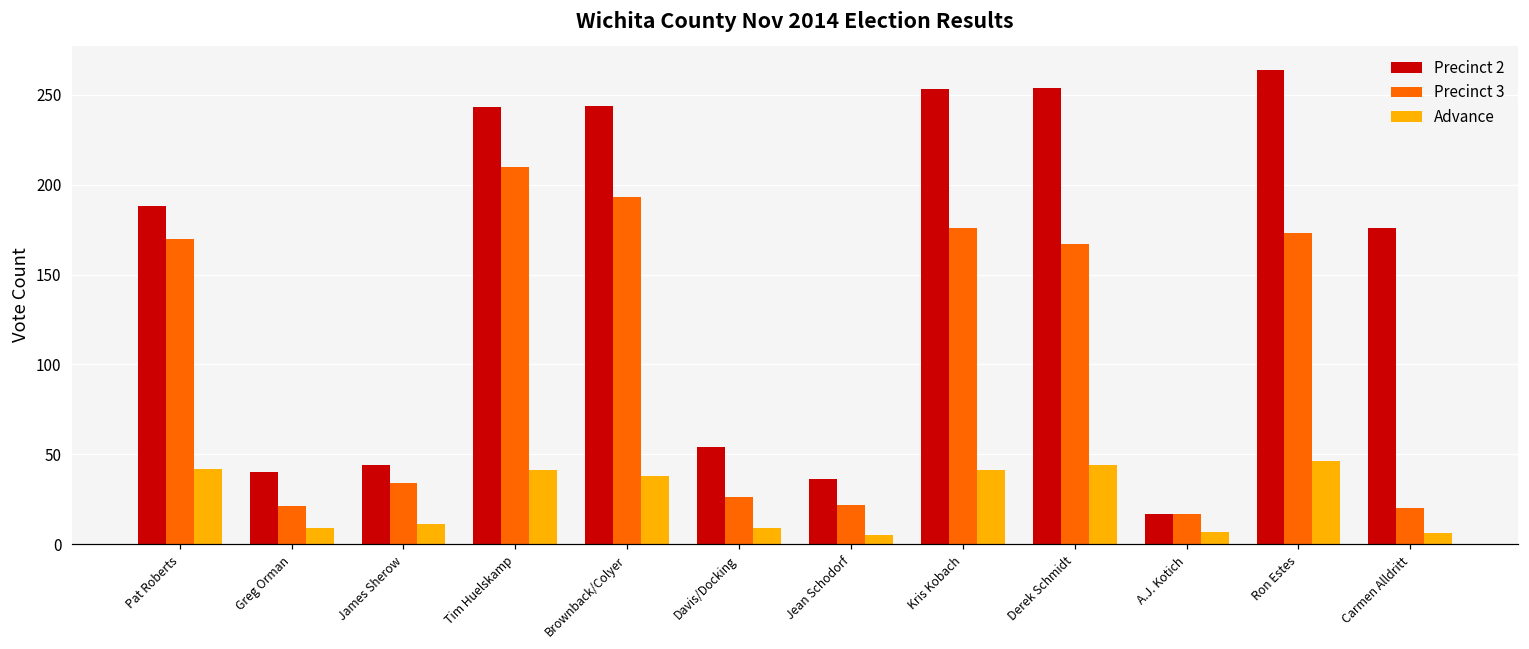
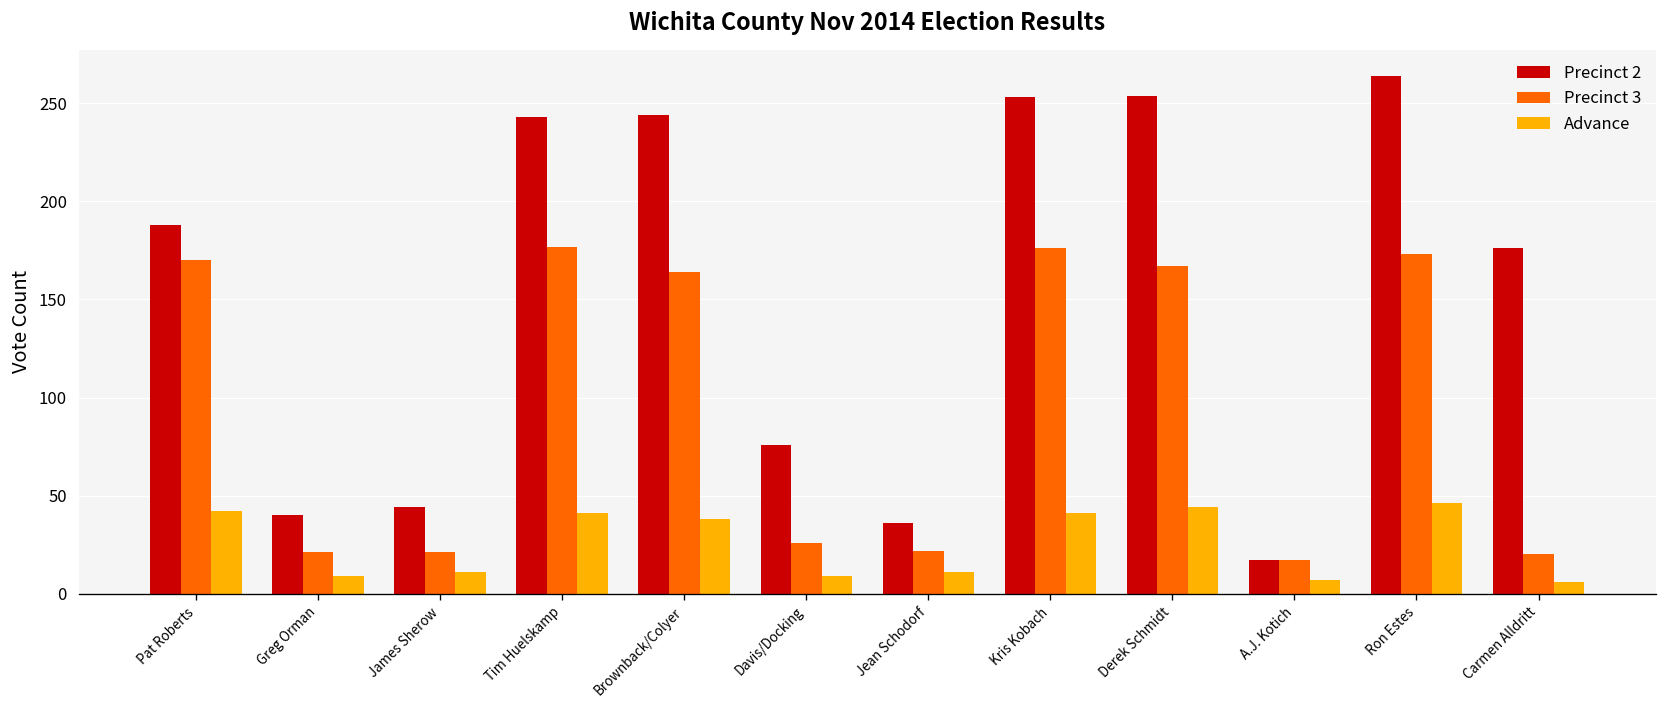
Precinct 3, James Sherow: 34 -> 21
Precinct 3, Tim Huelskamp: 210 -> 177
Precinct 3, Brownback/Colyer: 193 -> 164
Precinct 2, Davis/Docking: 54 -> 76
Advance, Jean Schodorf: 5 -> 11
